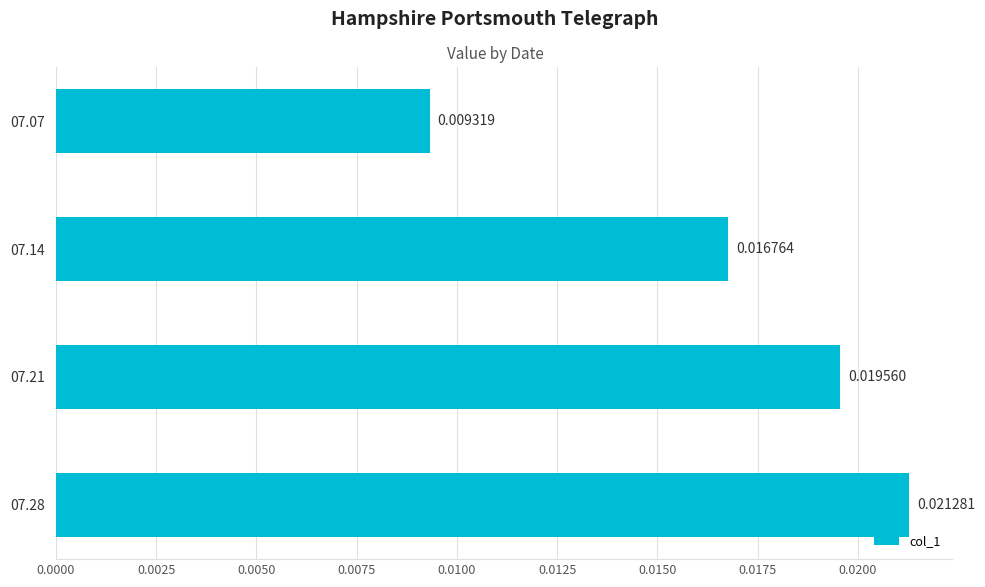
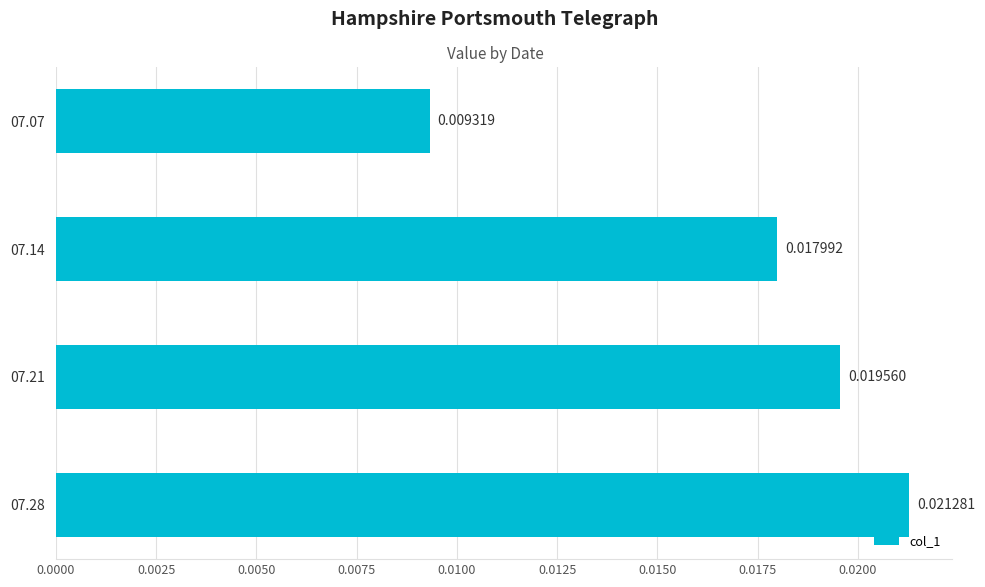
07.14: 0.016764 -> 0.017992
